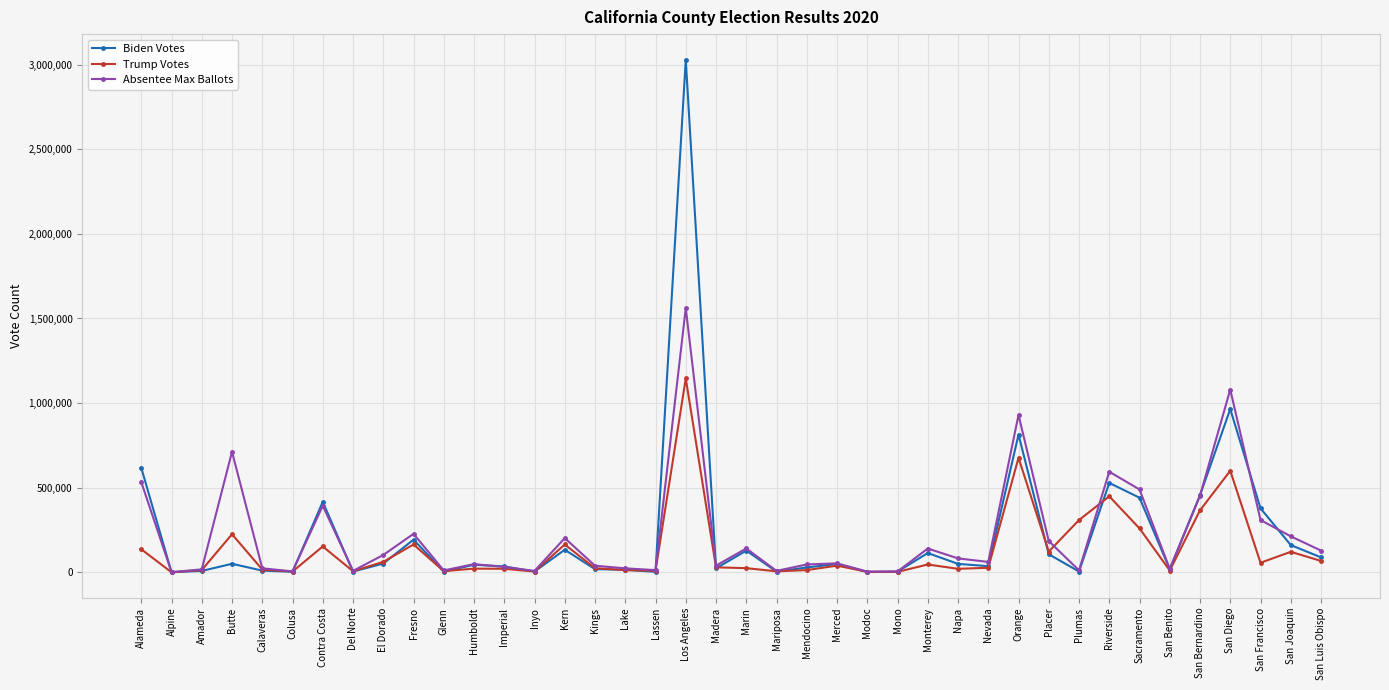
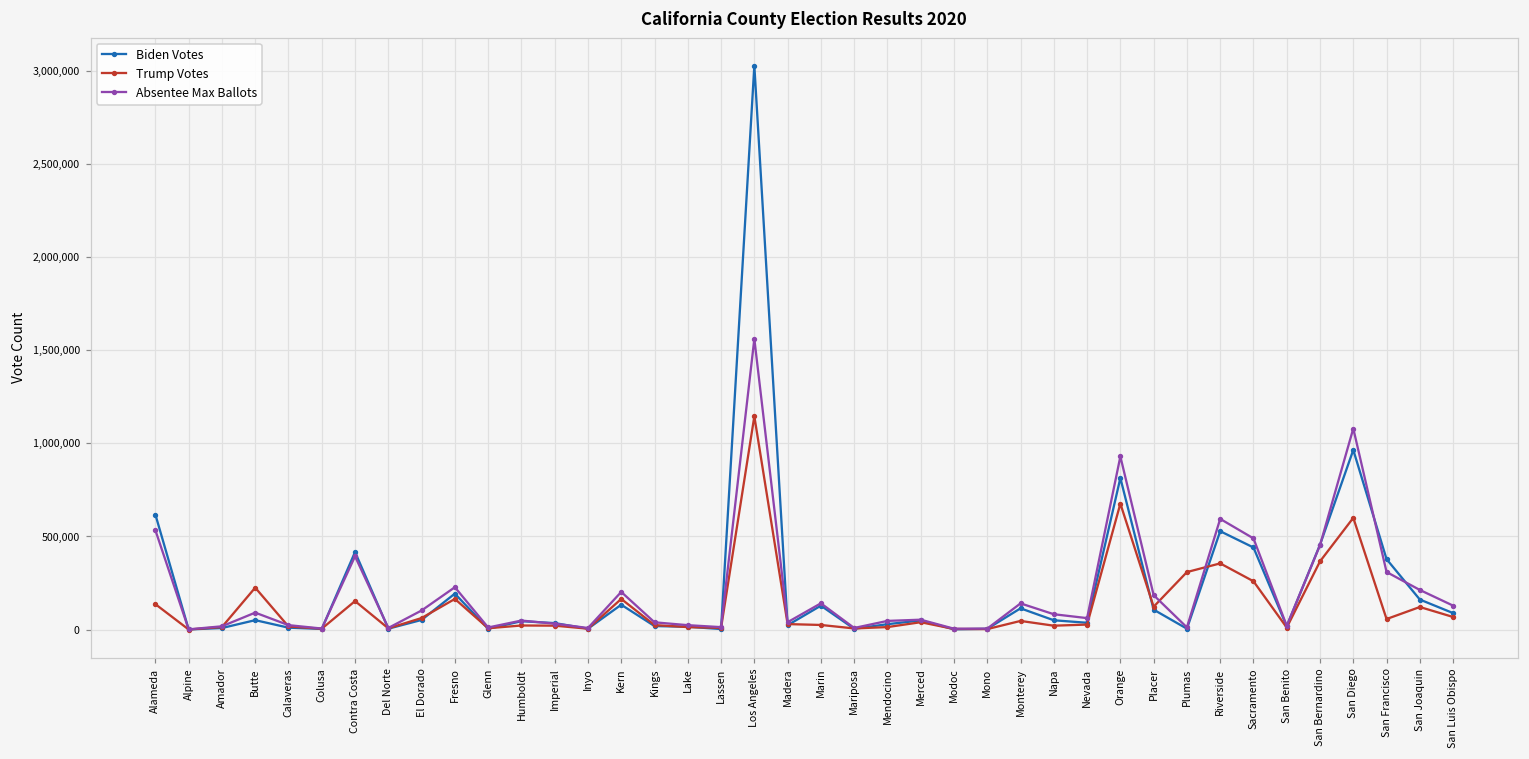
Absentee Max Ballots, Butte: 710,000 -> 90,000
Trump Votes, Riverside: 450,000 -> 360,000
